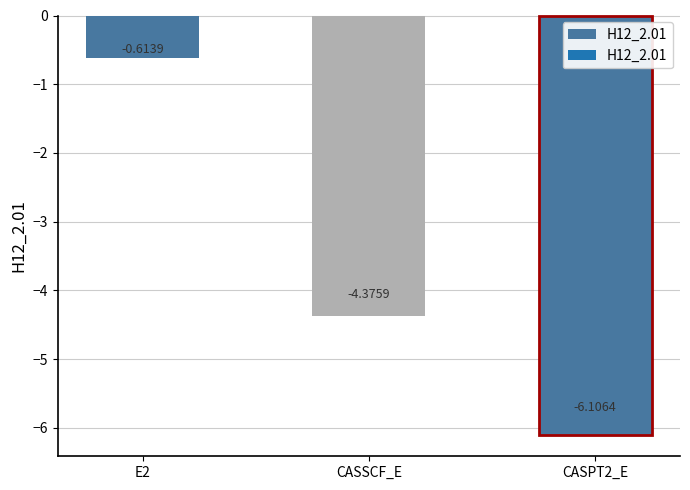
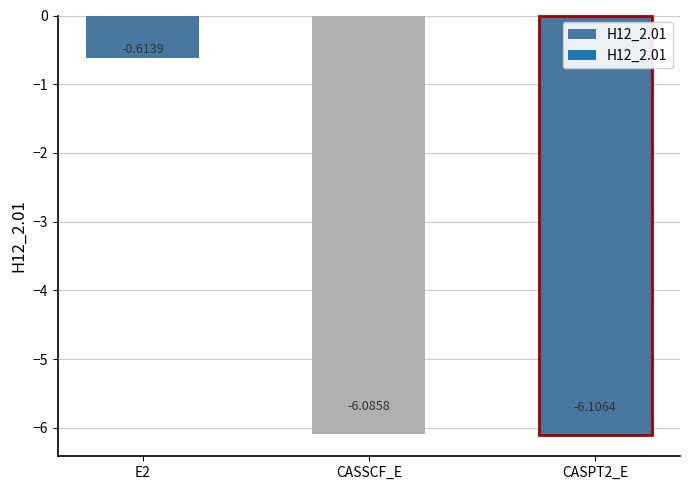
CASSCF_E: -4.3759 -> -6.0858
